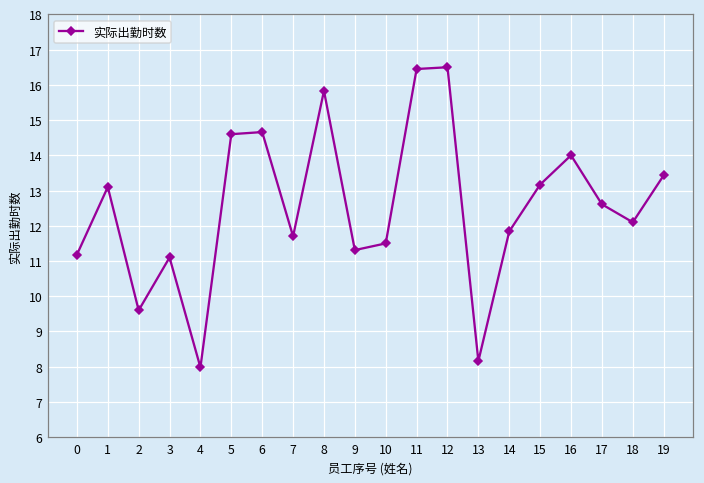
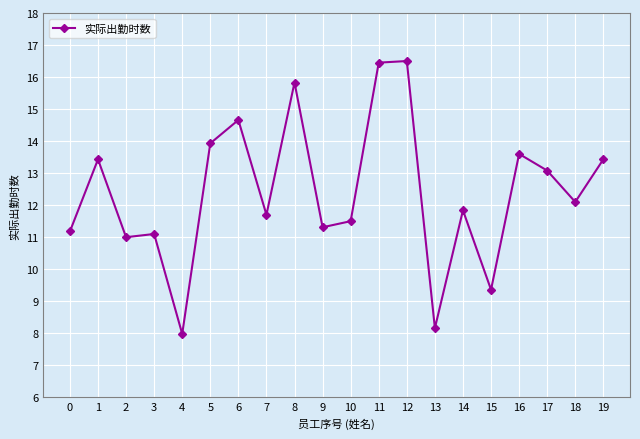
1: 13.1 -> 13.4
2: 9.6 -> 11.0
5: 14.6 -> 13.9
15: 13.2 -> 9.4
16: 14.0 -> 13.6
17: 12.6 -> 13.1
